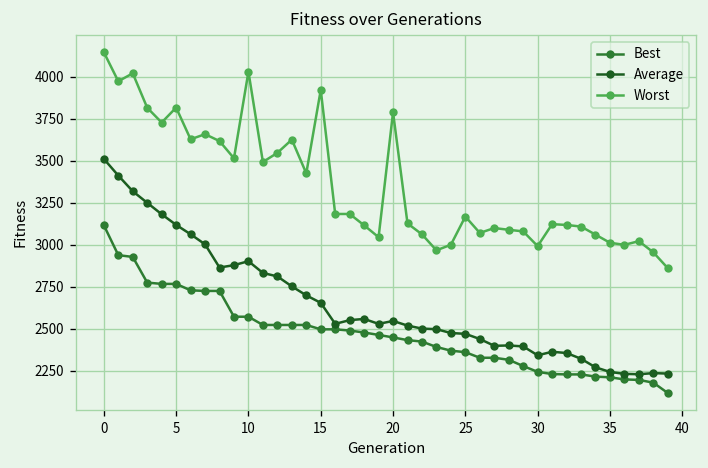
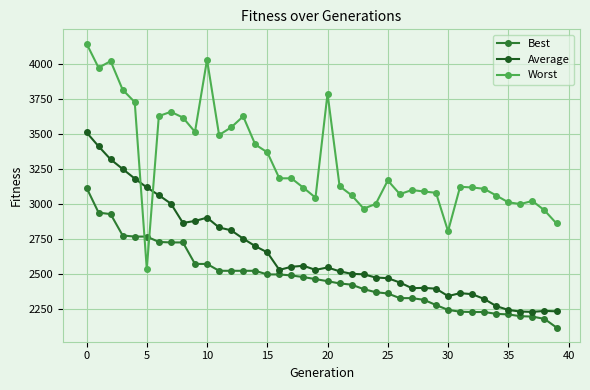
Worst, 5: 3820 -> 2540
Worst, 15: 3920 -> 3370
Worst, 30: 2990 -> 2810
